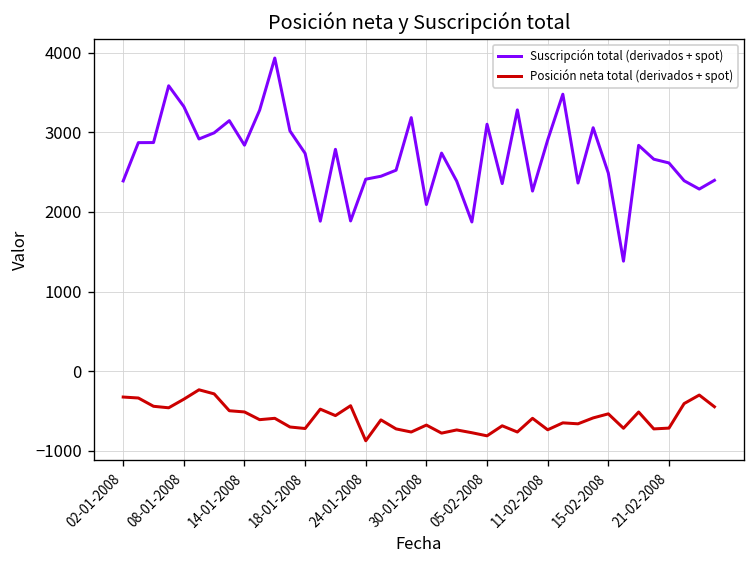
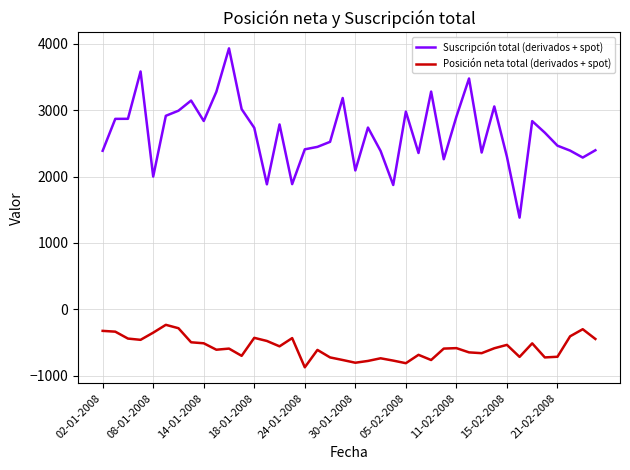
Suscripción total (derivados + spot), 08-01-2008: 3300 -> 2000
Posición neta total (derivados + spot), 18-01-2008: -700 -> -400
Posición neta total (derivados + spot), 30-01-2008: -700 -> -800
Suscripción total (derivados + spot), 05-02-2008: 3100 -> 3000
Posición neta total (derivados + spot), 11-02-2008: -700 -> -600
Suscripción total (derivados + spot), 15-02-2008: 2500 -> 2300
Suscripción total (derivados + spot), 21-02-2008: 2600 -> 2500
